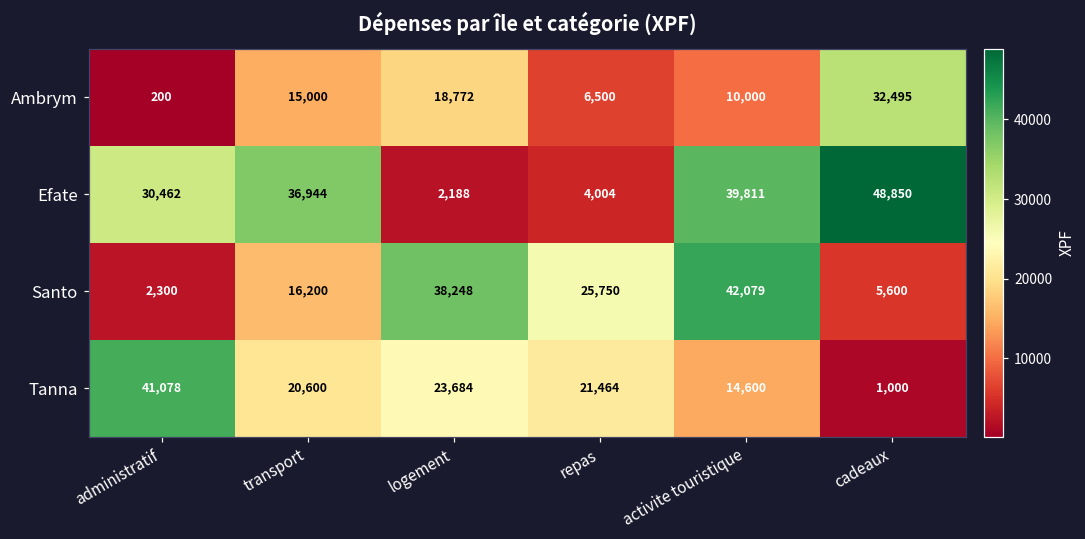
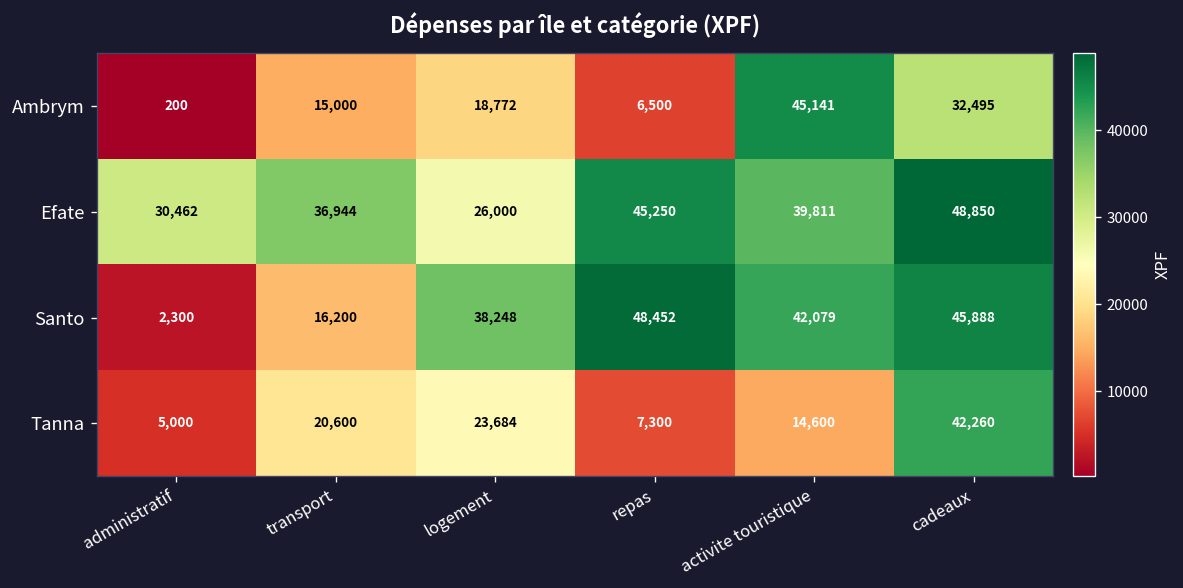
Ambrym, activite touristique: 10,000 -> 45,141
Efate, logement: 2,188 -> 26,000
Efate, repas: 4,004 -> 45,250
Santo, repas: 25,750 -> 48,452
Santo, cadeaux: 5,600 -> 45,888
Tanna, administratif: 41,078 -> 5,000
Tanna, repas: 21,464 -> 7,300
Tanna, cadeaux: 1,000 -> 42,260
